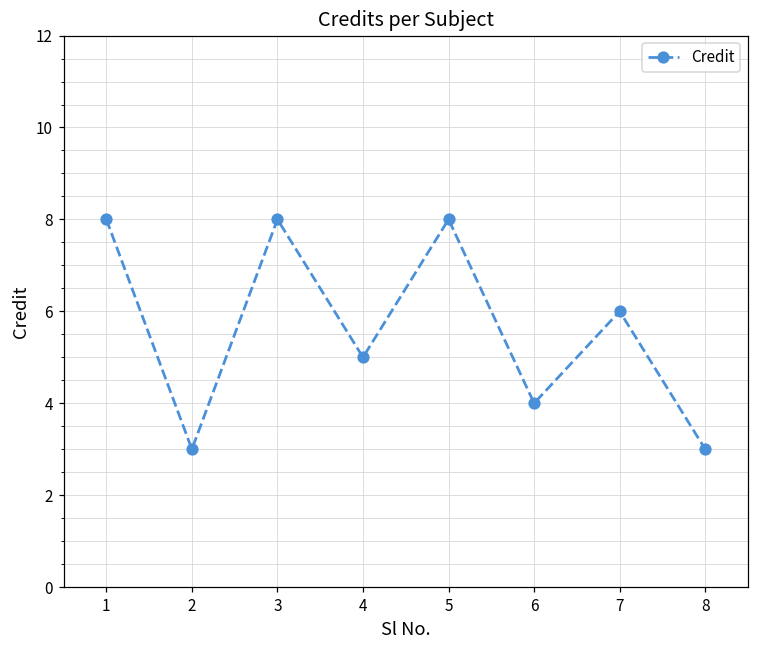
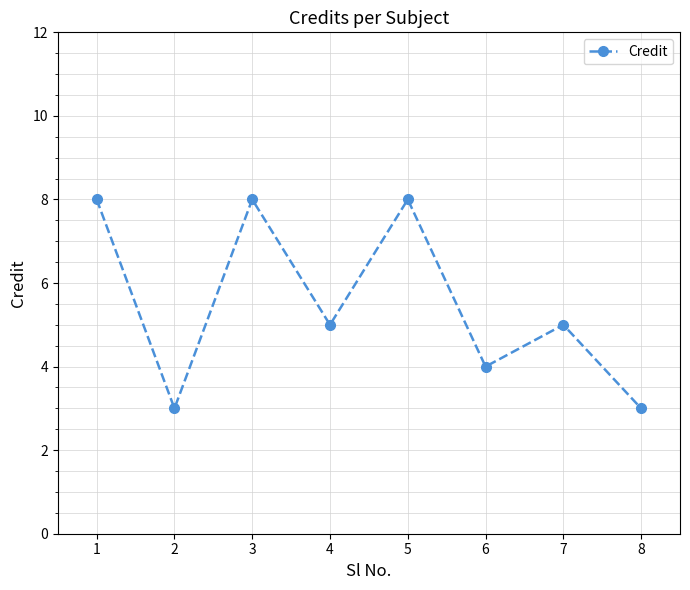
7: 6 -> 5
